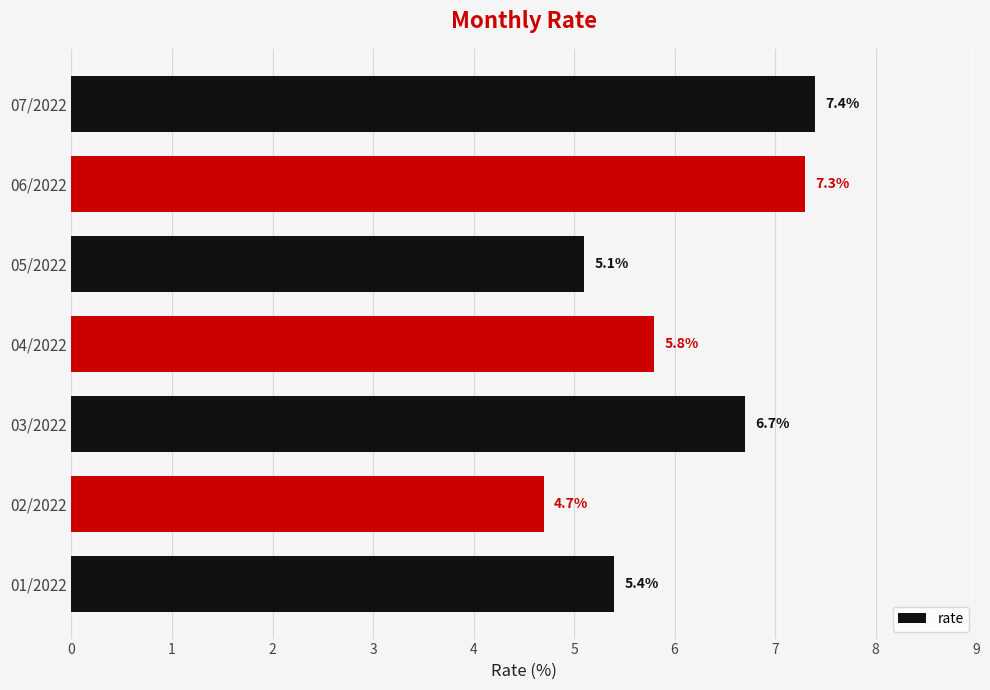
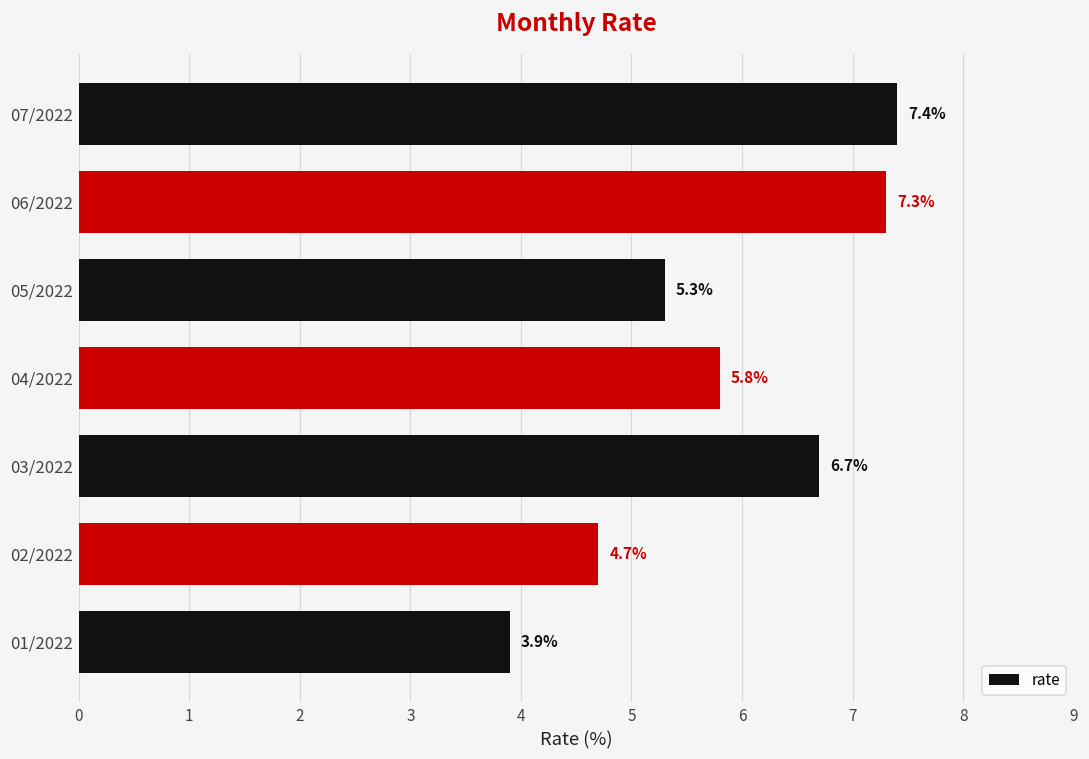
05/2022: 5.1% -> 5.3%
01/2022: 5.4% -> 3.9%
